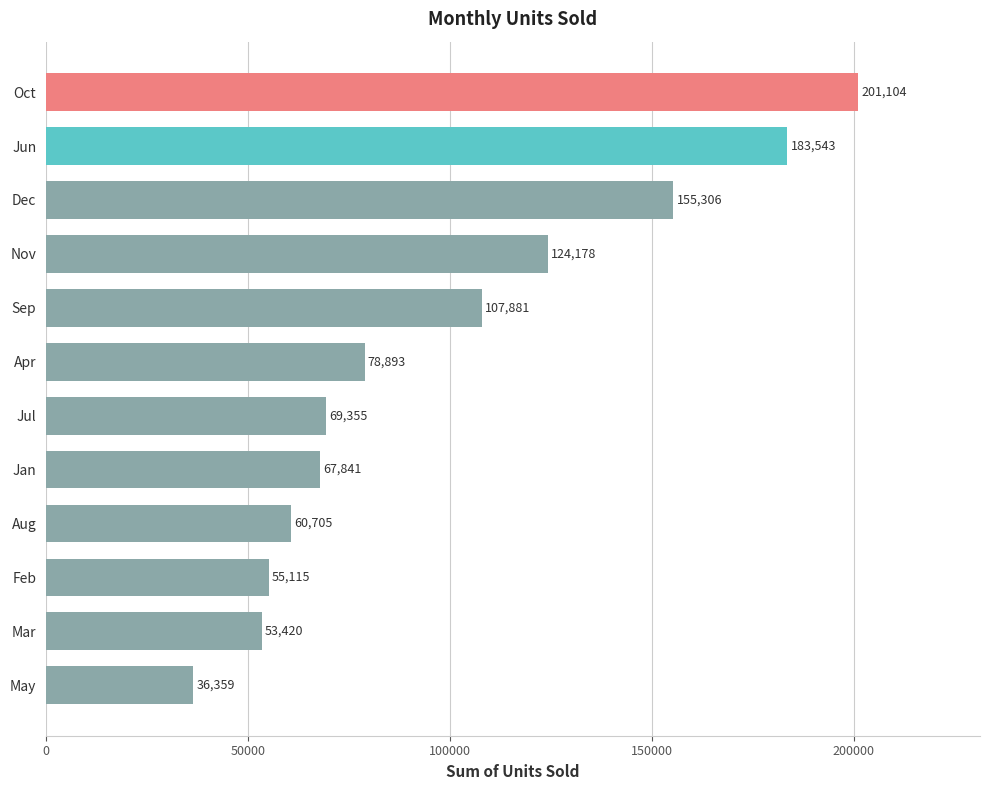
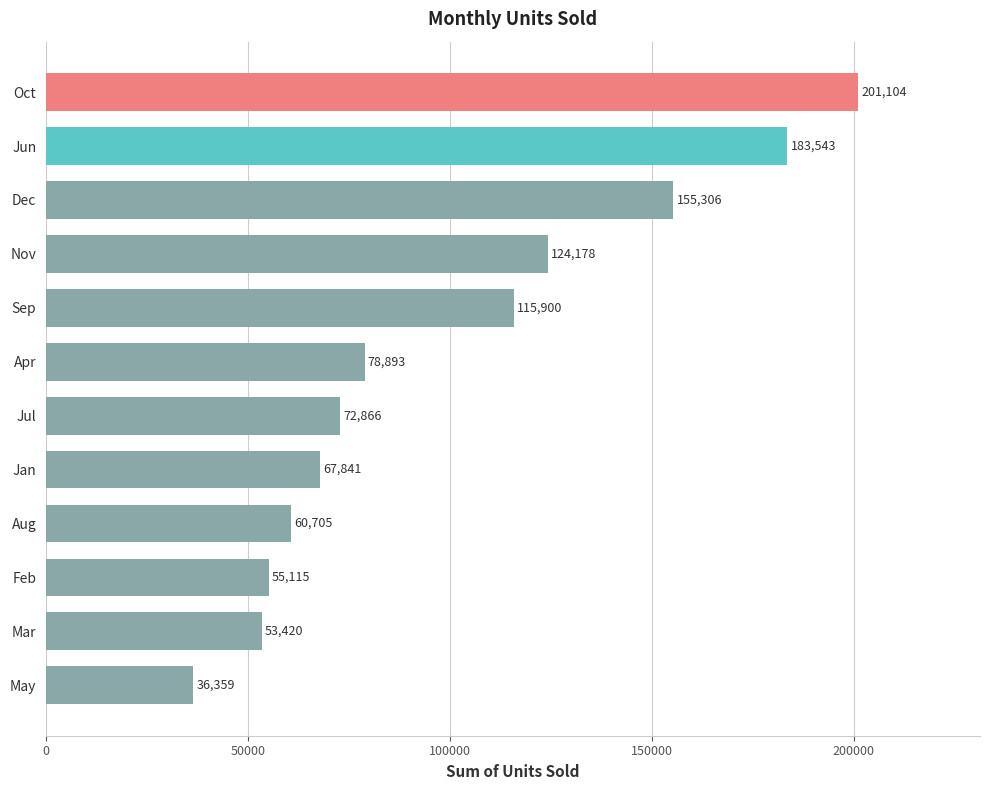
Sep: 107,881 -> 115,900
Jul: 69,355 -> 72,866
